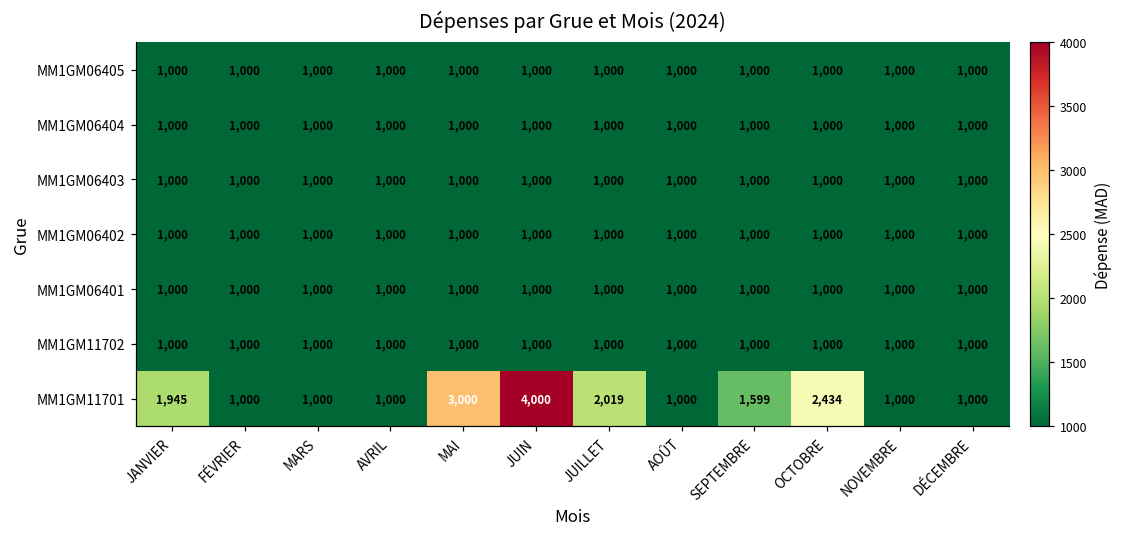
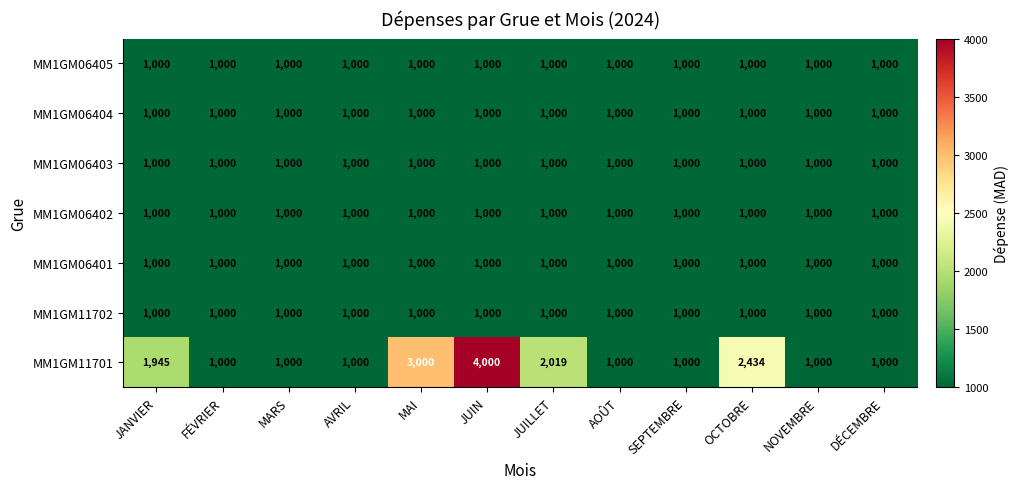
MM1GM11701, SEPTEMBRE: 1,599 -> 1,000
